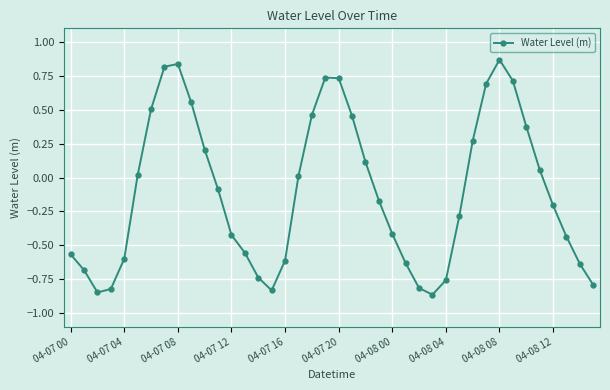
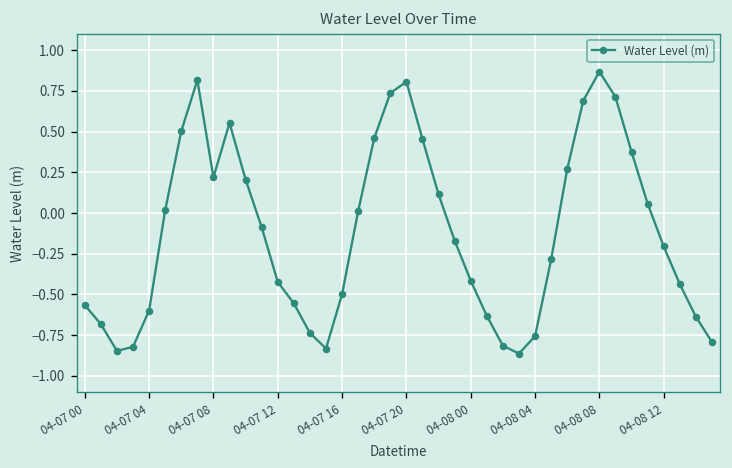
04-07 08: 0.84 -> 0.22
04-07 16: -0.61 -> -0.50
04-07 20: 0.73 -> 0.81
